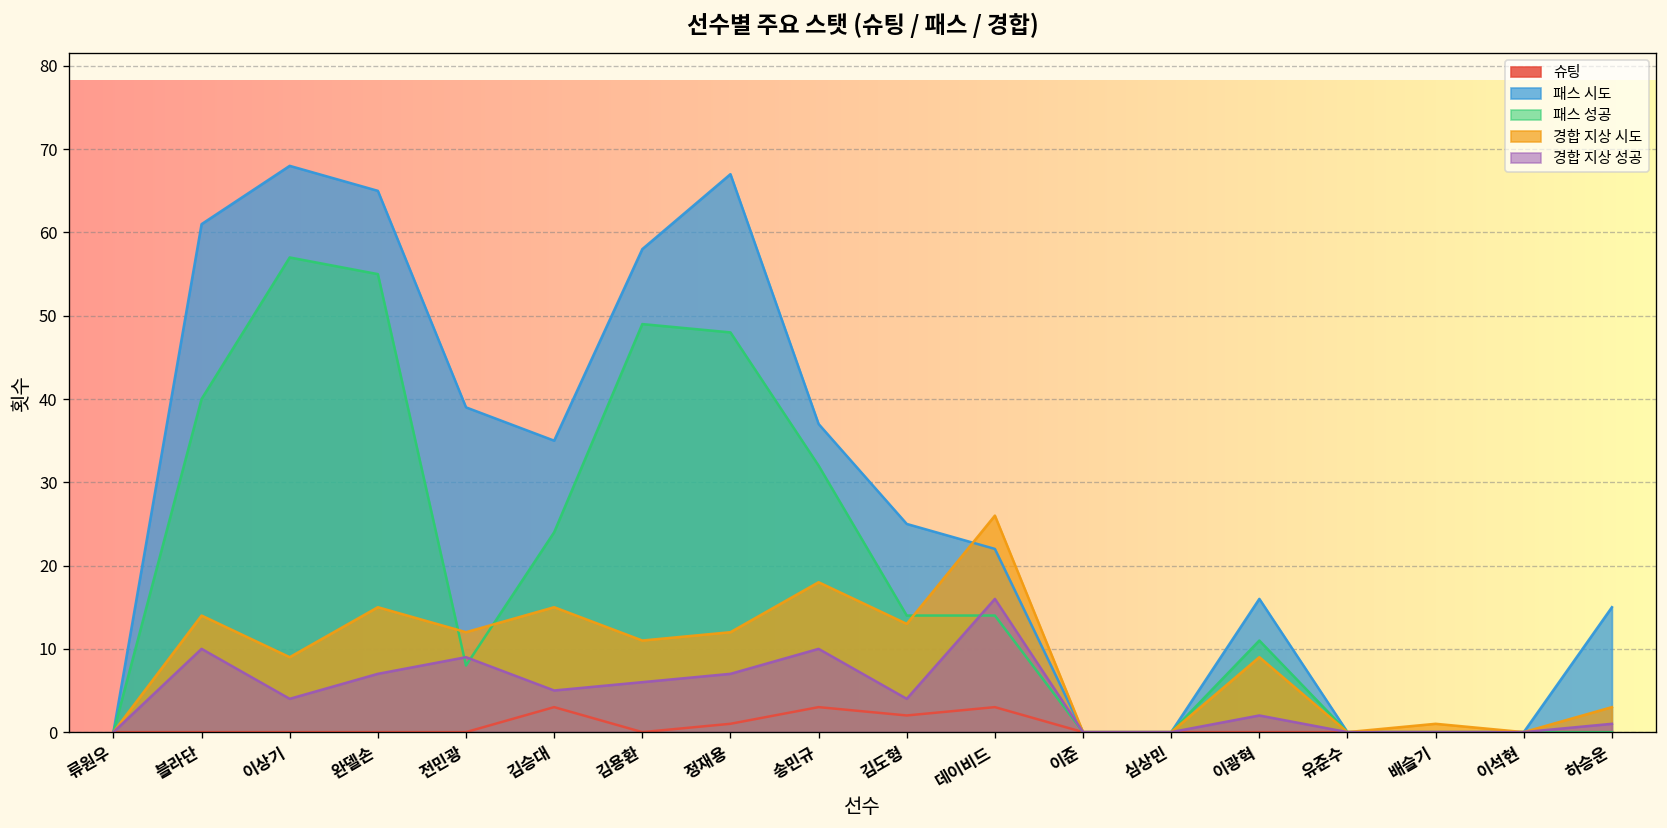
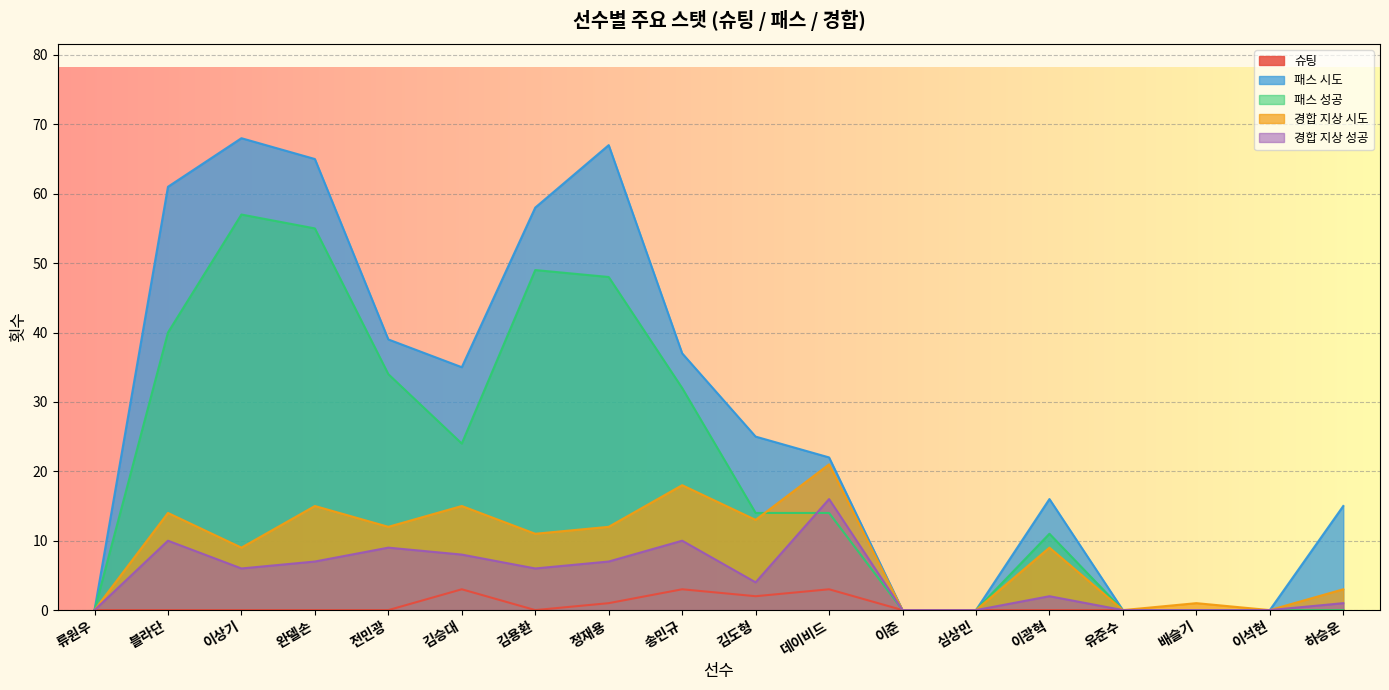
경합 지상 성공, 이상기: 4 -> 6
패스 성공, 전민광: 8 -> 34
경합 지상 성공, 김승대: 5 -> 8
경합 지상 시도, 데이비드: 26 -> 21
